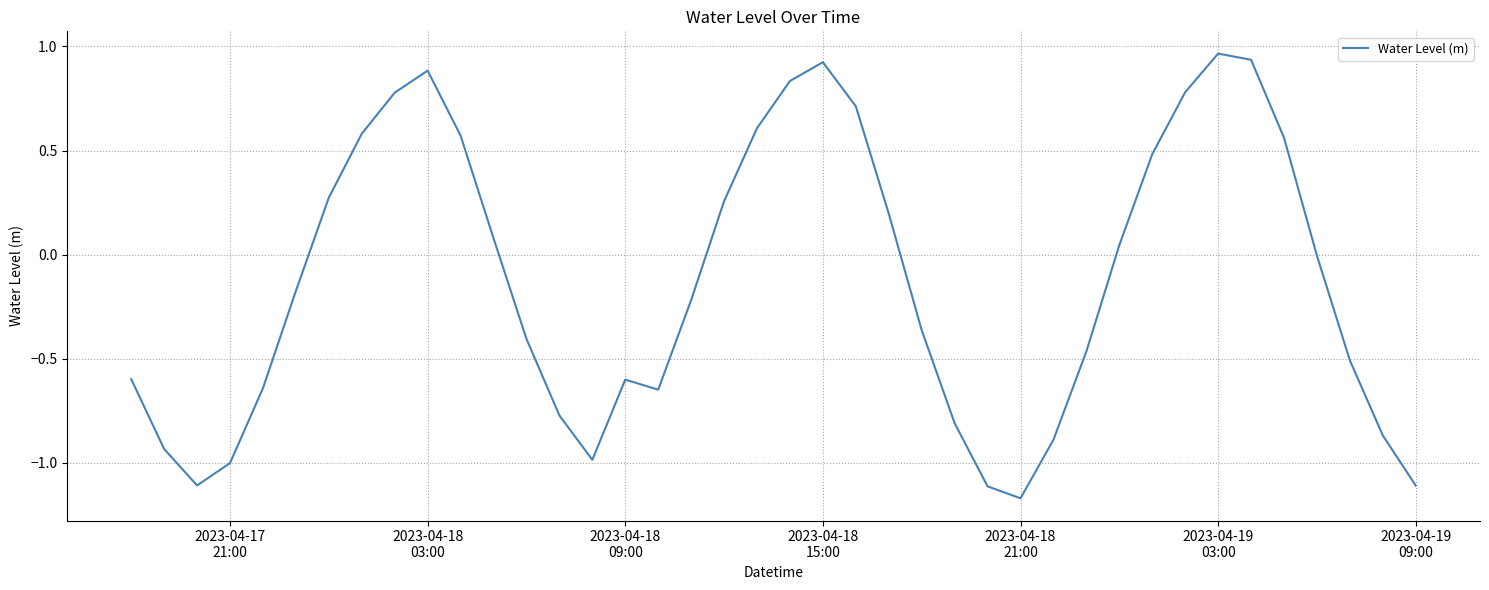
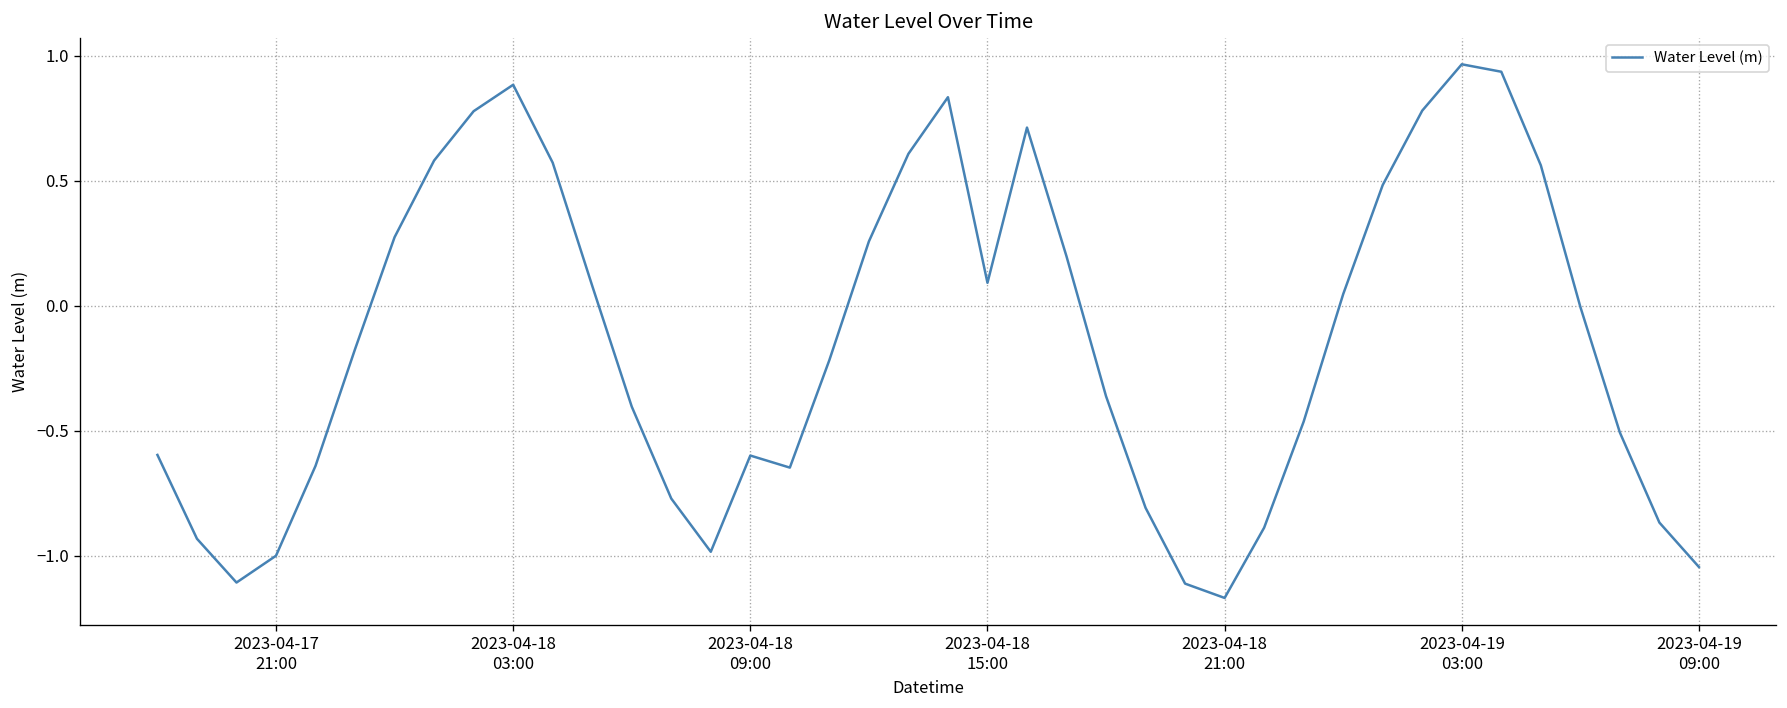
2023-04-18 15:00: 0.92 -> 0.09
2023-04-19 09:00: -1.11 -> -1.05
